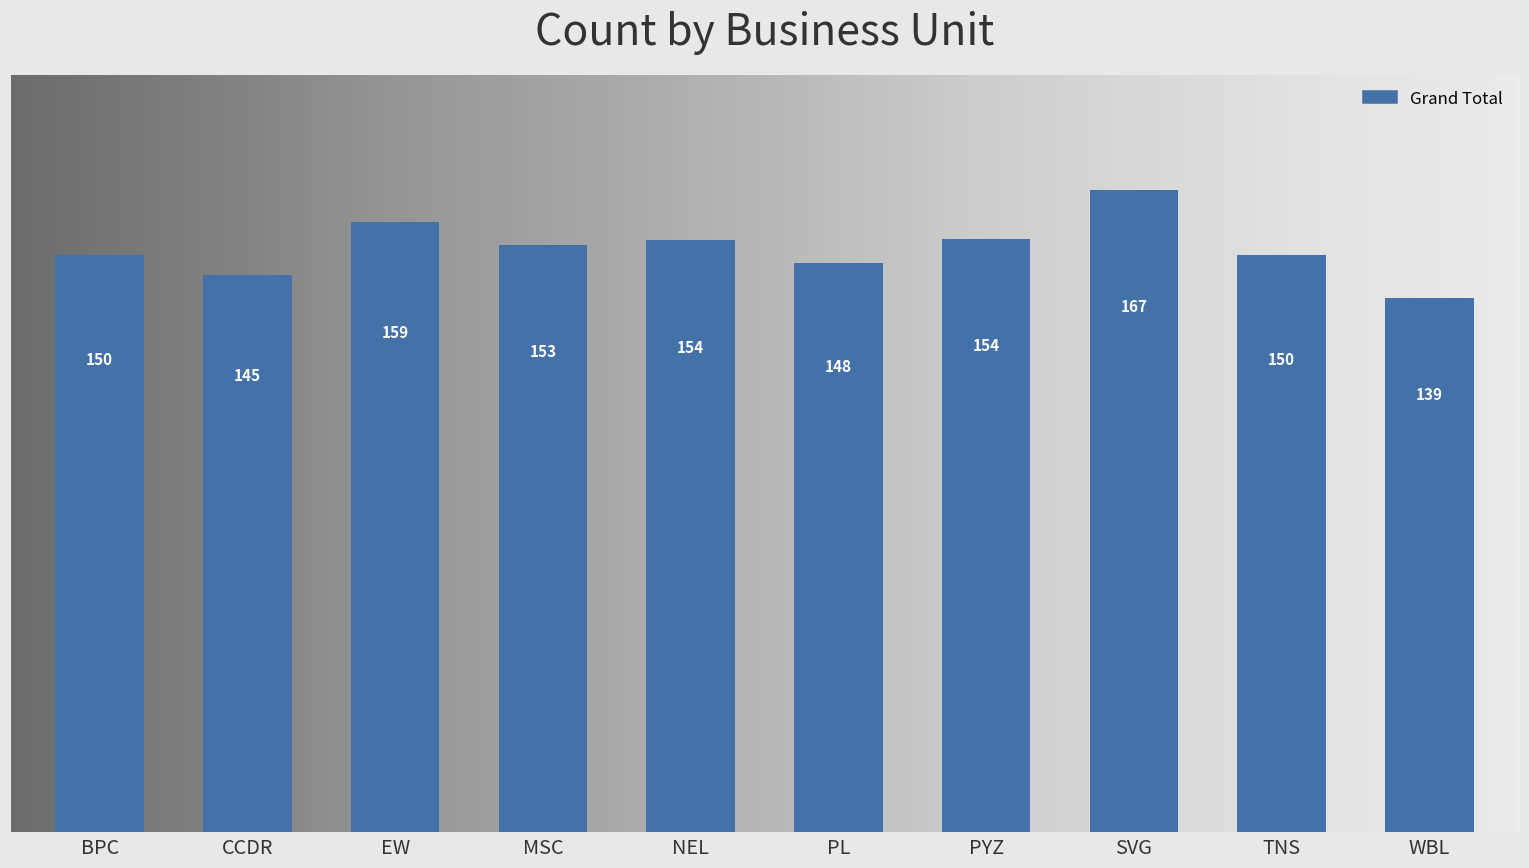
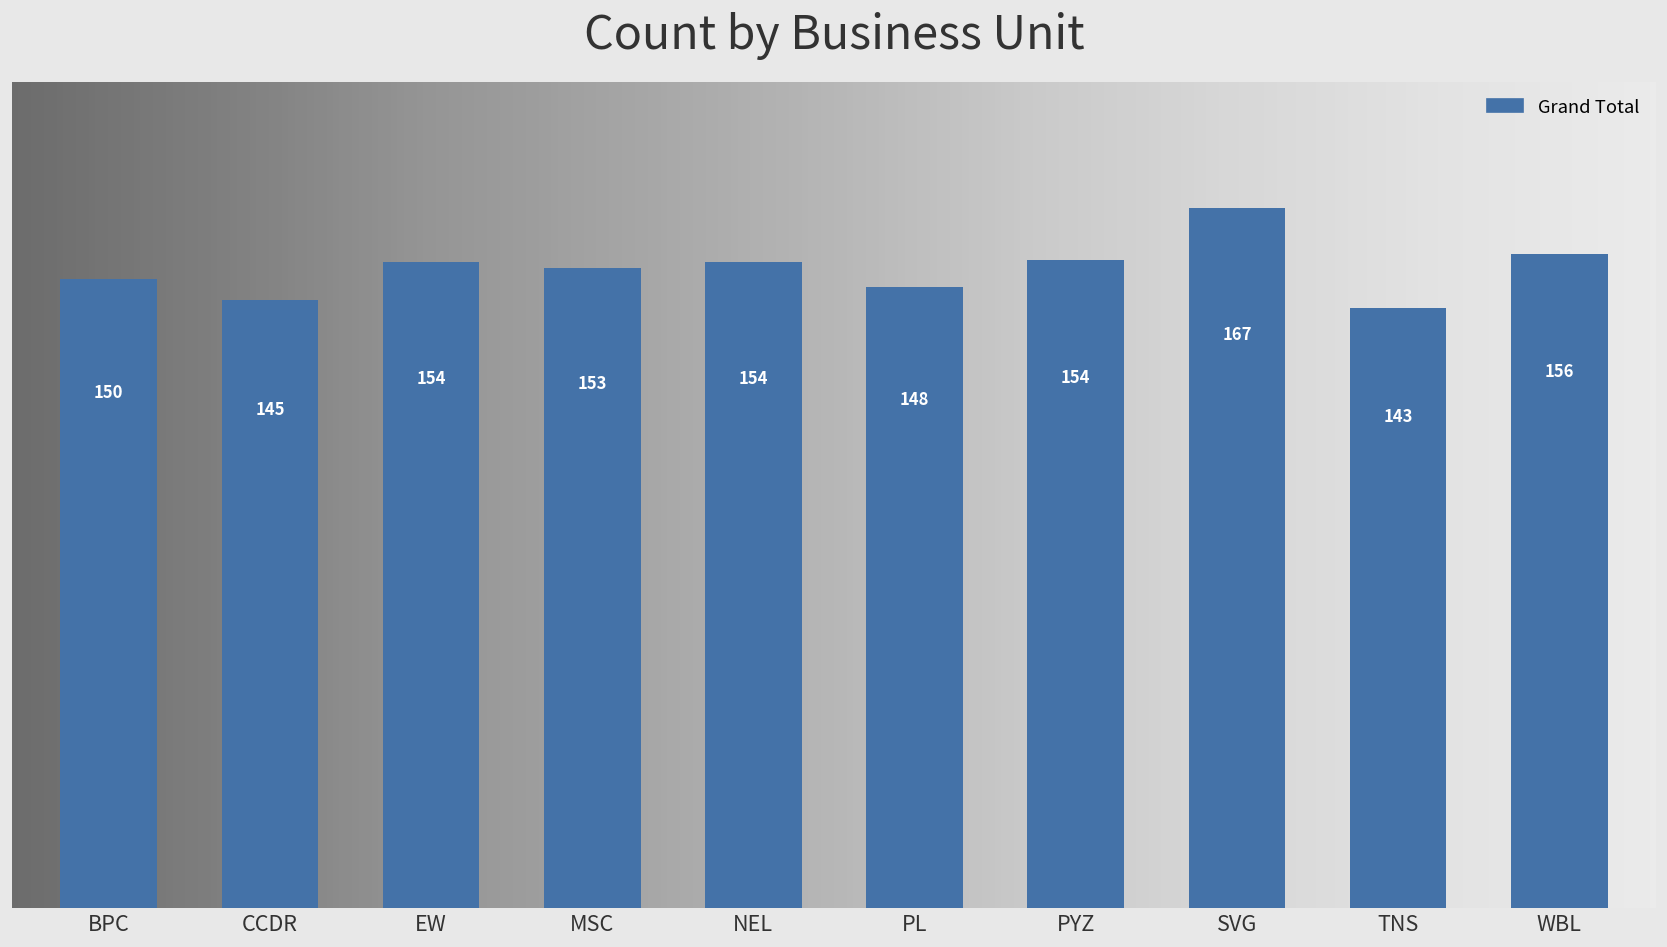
EW: 159 -> 154
TNS: 150 -> 143
WBL: 139 -> 156
